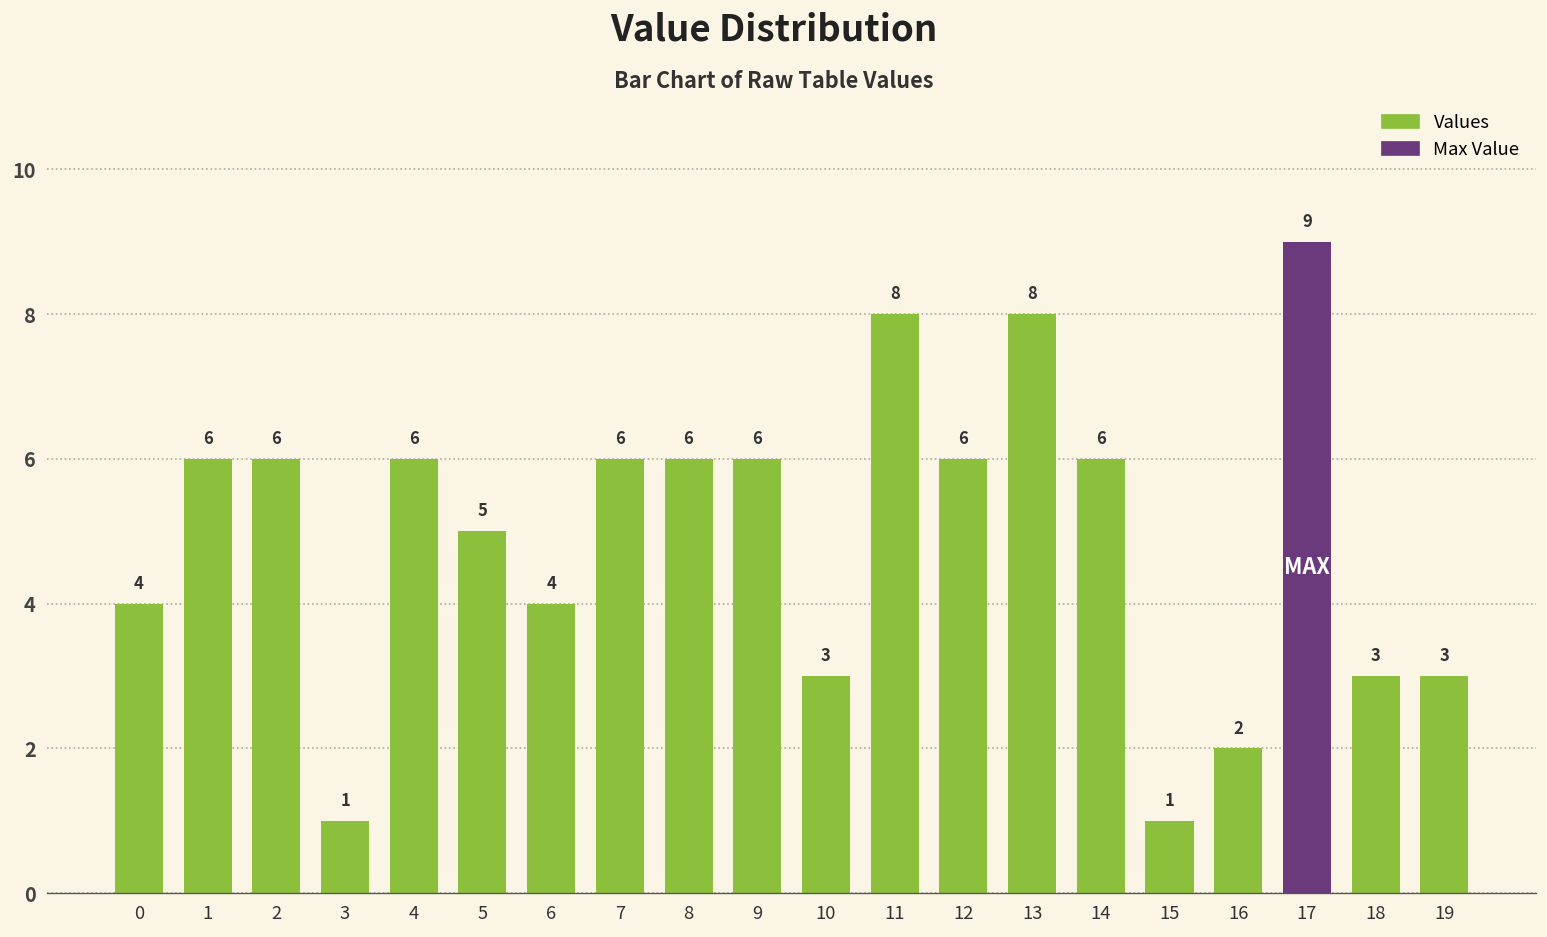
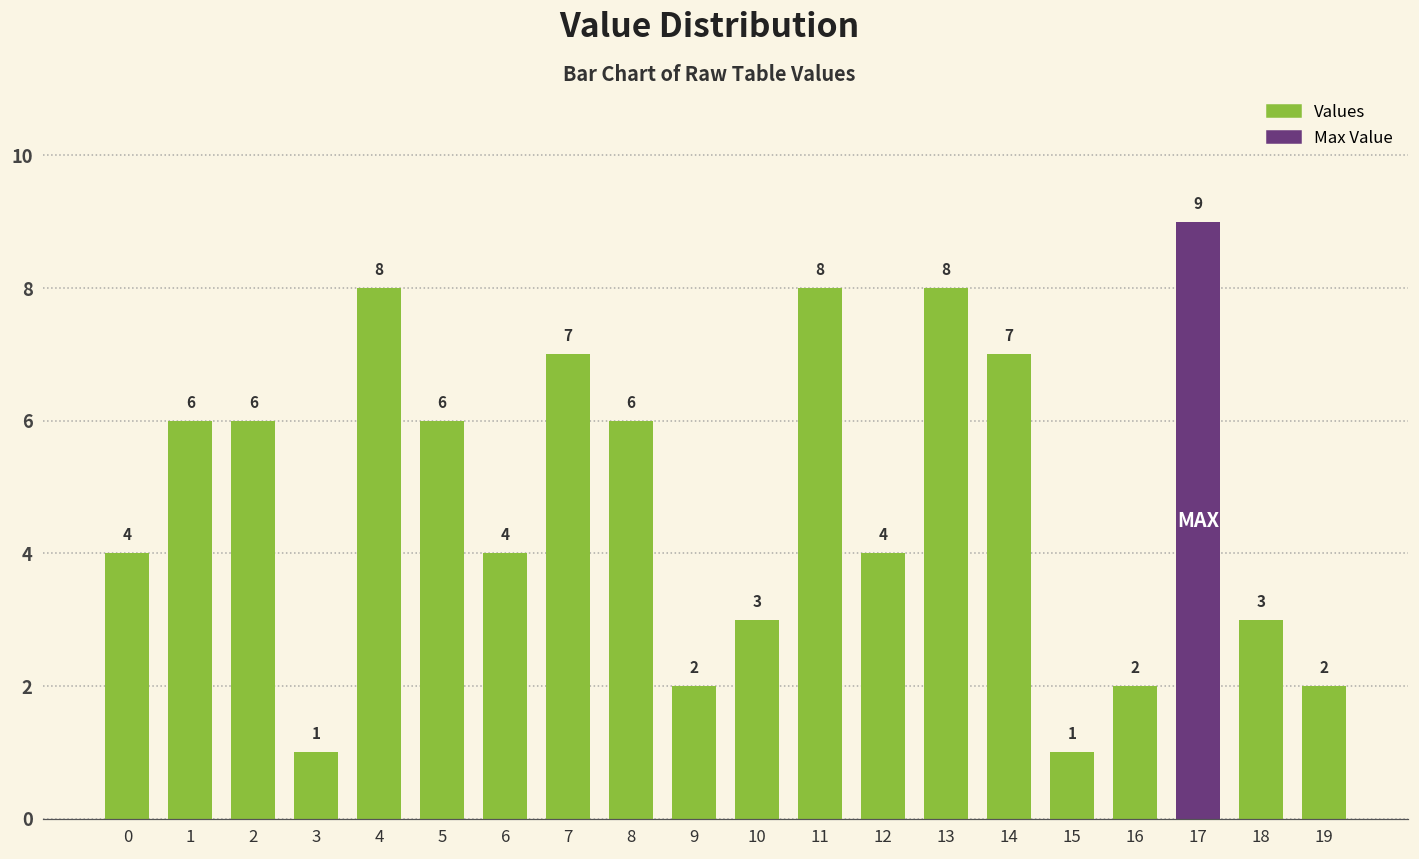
4: 6 -> 8
5: 5 -> 6
7: 6 -> 7
9: 6 -> 2
12: 6 -> 4
14: 6 -> 7
19: 3 -> 2
